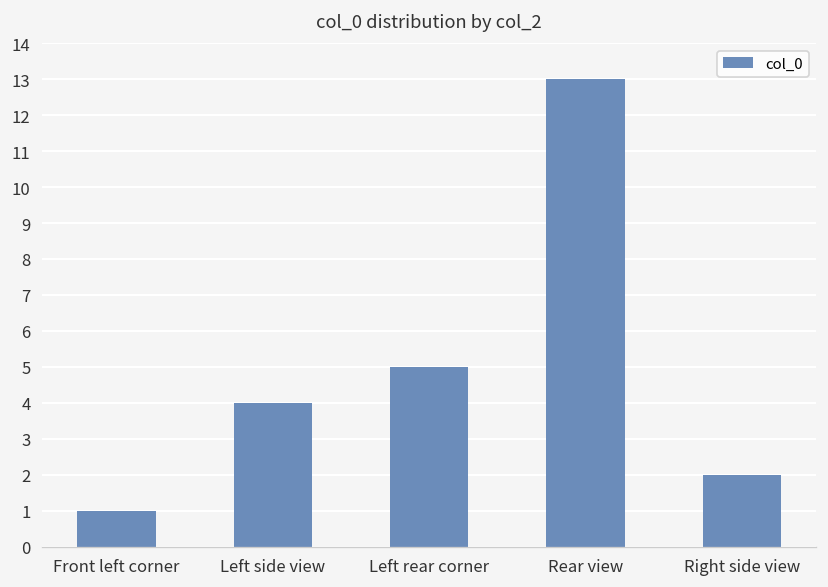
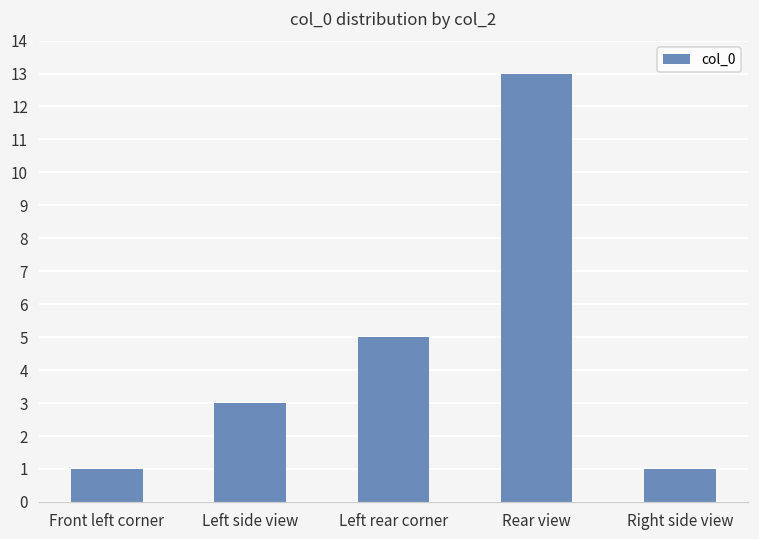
Left side view: 4 -> 3
Right side view: 2 -> 1
